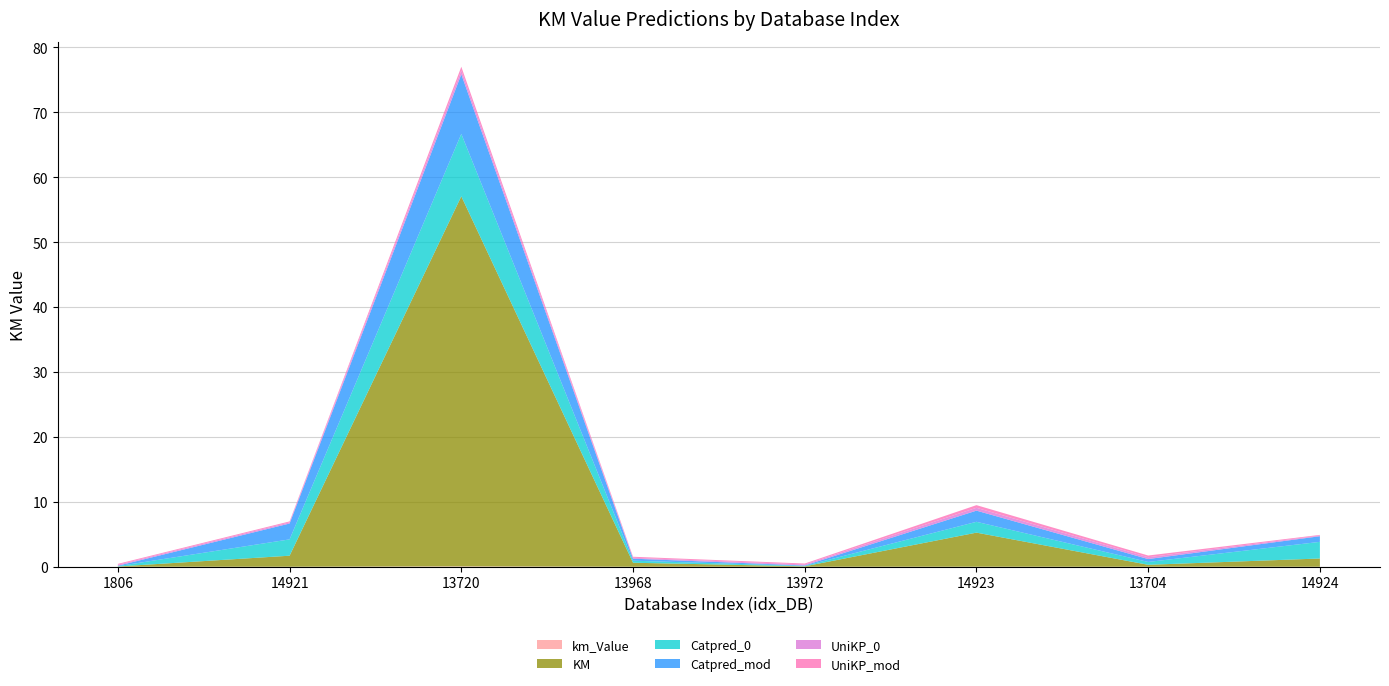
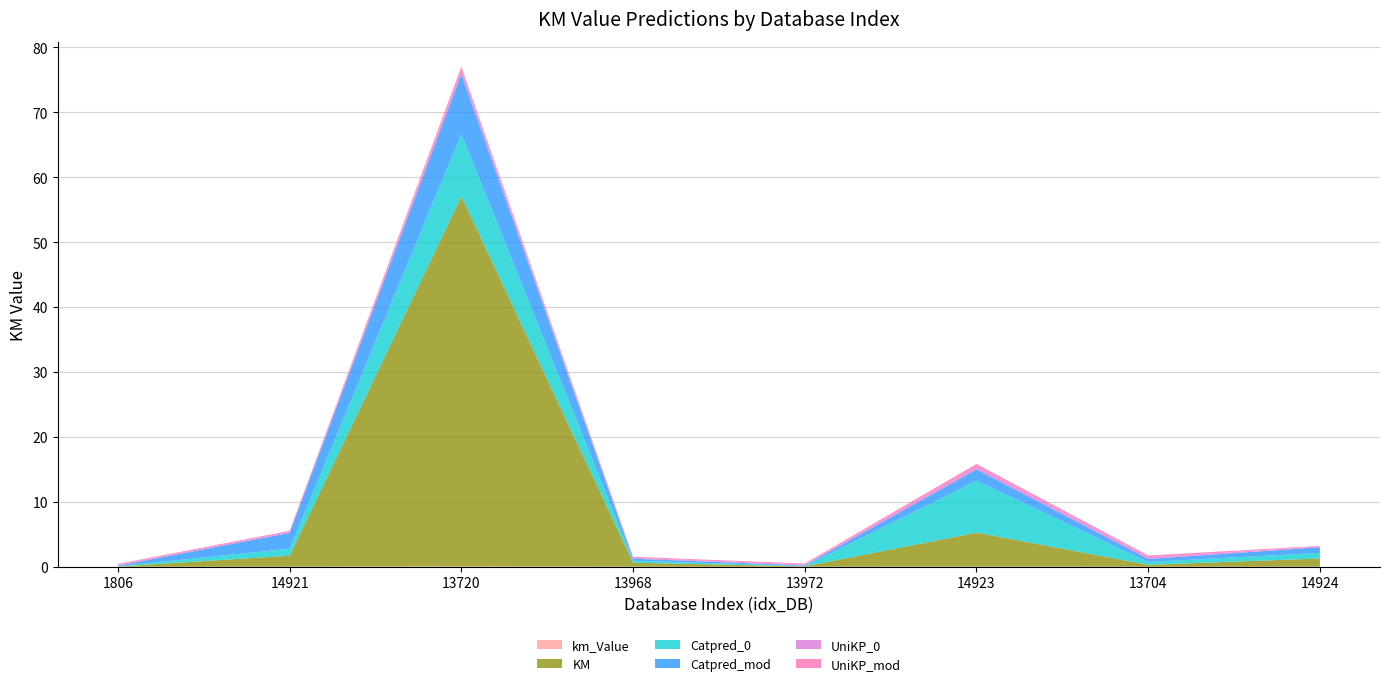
Catpred_0, 14921: 3 -> 1
Catpred_0, 14923: 2 -> 8
Catpred_0, 14924: 3 -> 1
